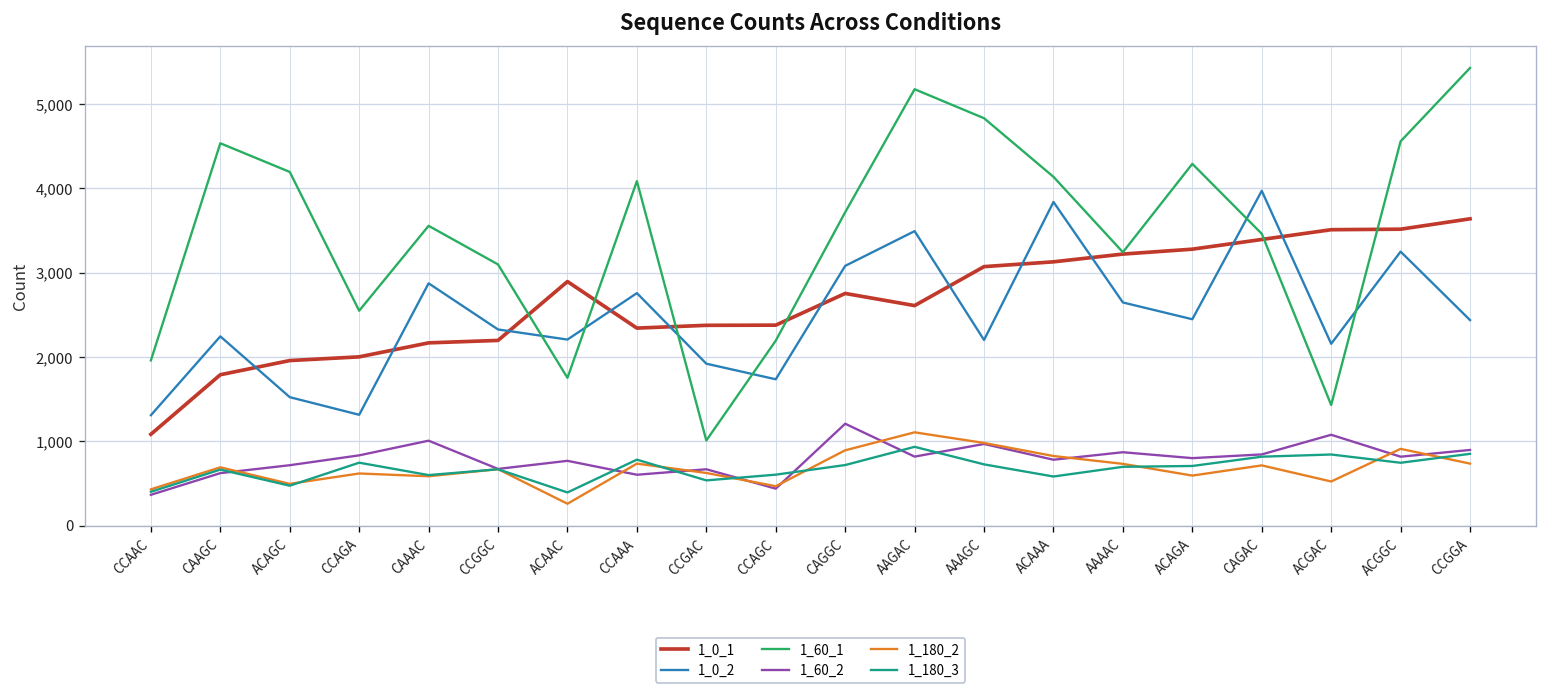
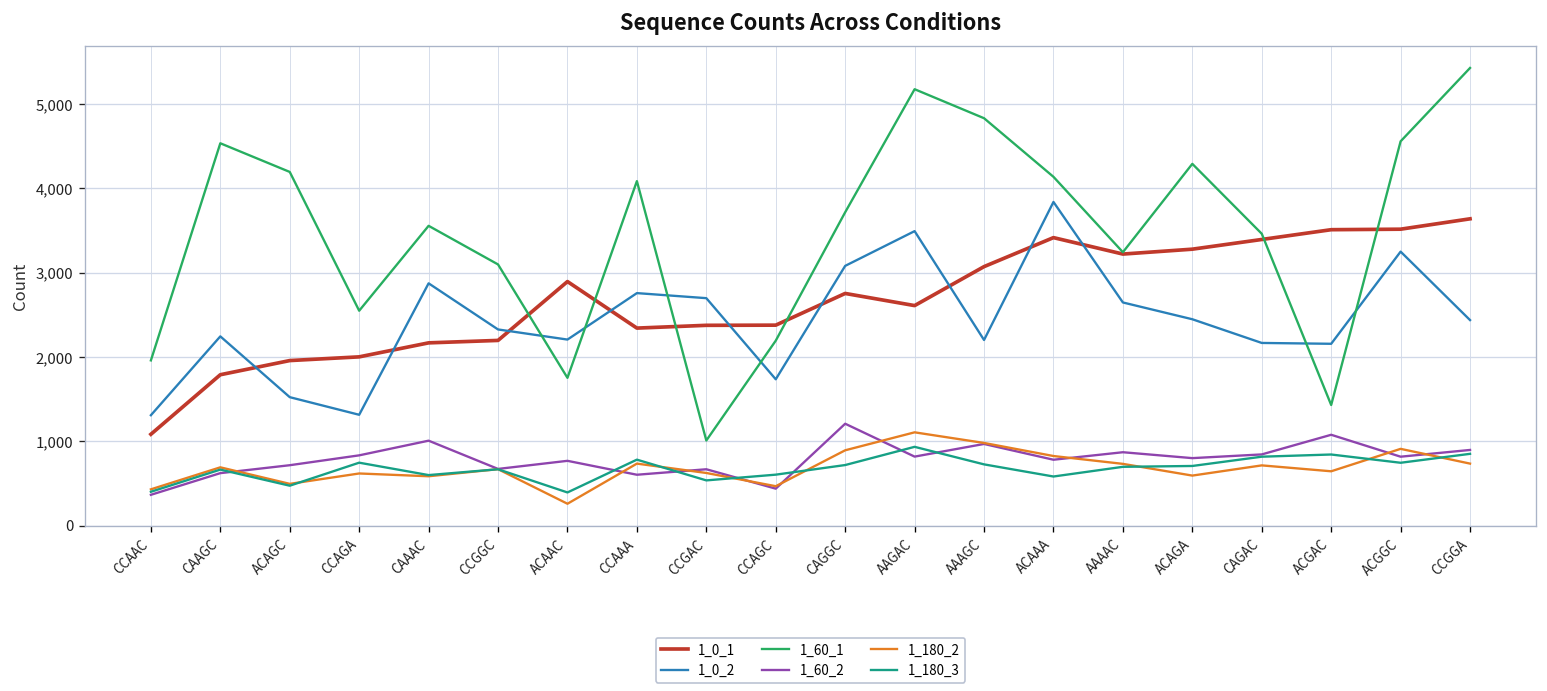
1_0_2, CCGAC: 1,900 -> 2,700
1_0_1, ACAAA: 3,100 -> 3,400
1_0_2, CAGAC: 4,000 -> 2,200
1_180_2, ACGAC: 500 -> 600
